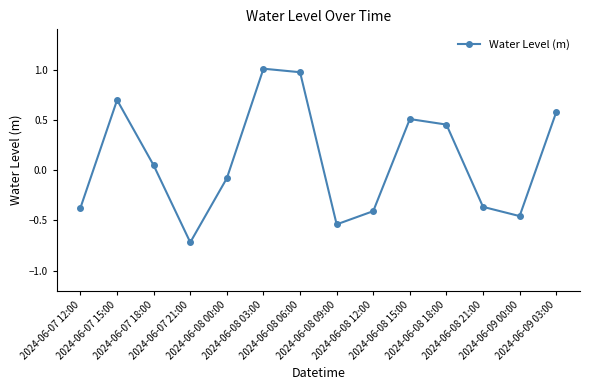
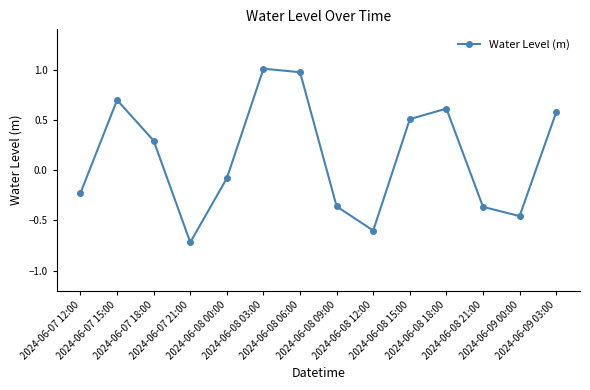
2024-06-07 12:00: -0.37 -> -0.23
2024-06-07 18:00: 0.05 -> 0.29
2024-06-08 09:00: -0.54 -> -0.36
2024-06-08 12:00: -0.41 -> -0.60
2024-06-08 18:00: 0.45 -> 0.61
